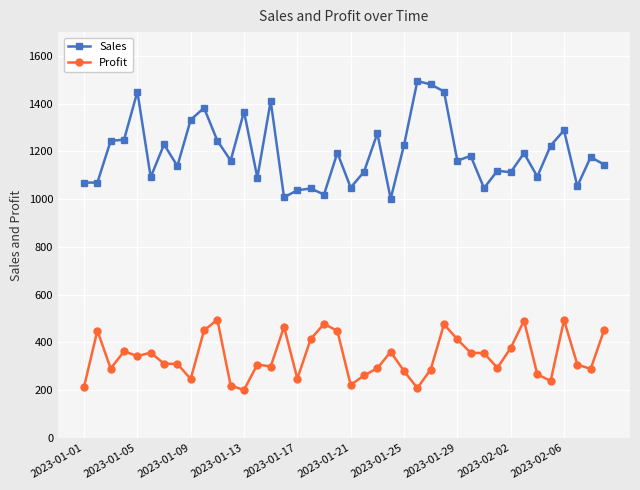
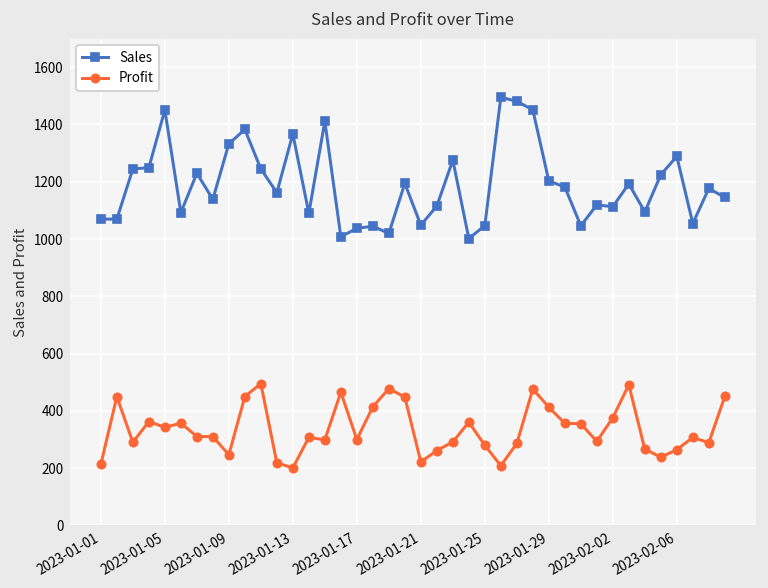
Profit, 2023-01-17: 250 -> 300
Sales, 2023-01-25: 1230 -> 1050
Sales, 2023-01-29: 1160 -> 1200
Profit, 2023-02-06: 490 -> 260
